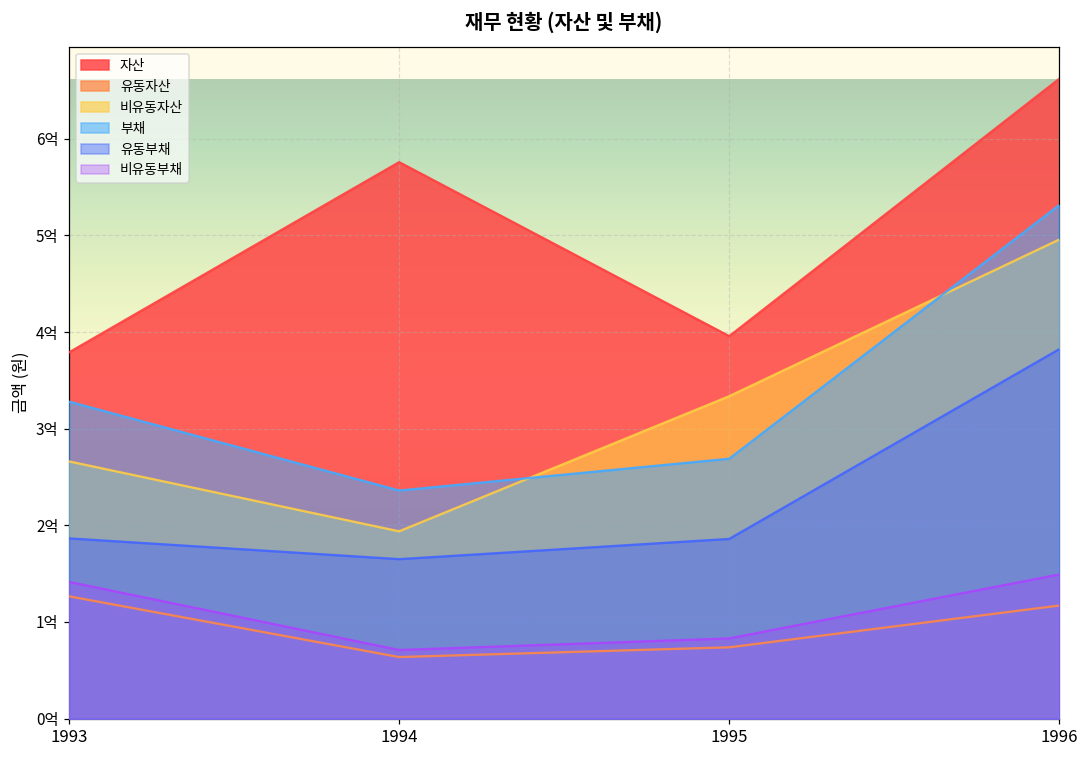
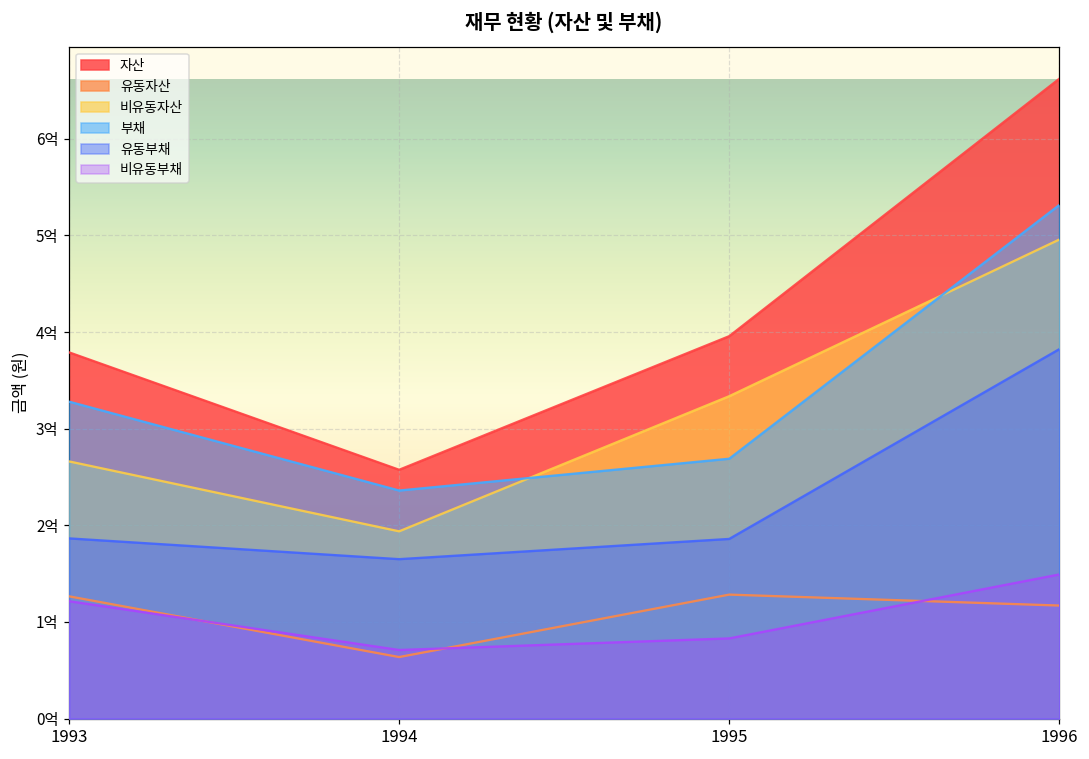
비유동부채, 1993: 1.4억 -> 1.2억
자산, 1994: 5.8억 -> 2.6억
유동자산, 1995: 0.7억 -> 1.3억
